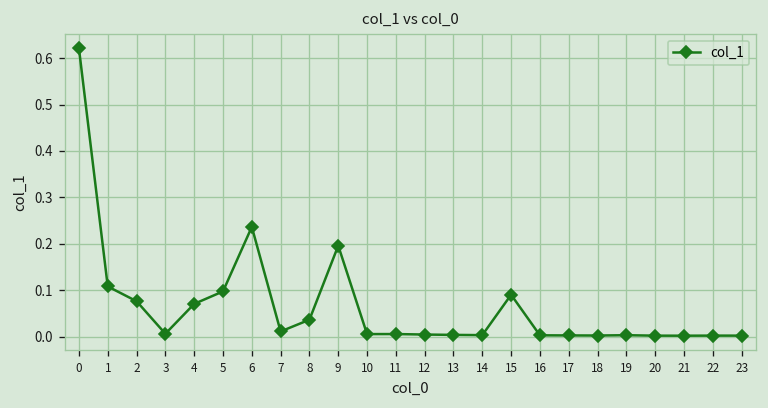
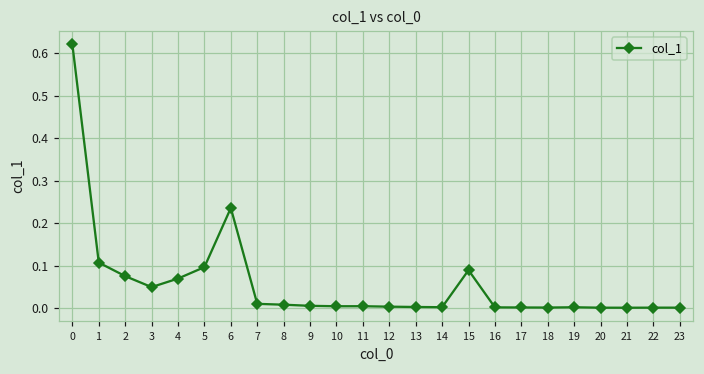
3: 0.01 -> 0.05
8: 0.04 -> 0.01
9: 0.20 -> 0.01
